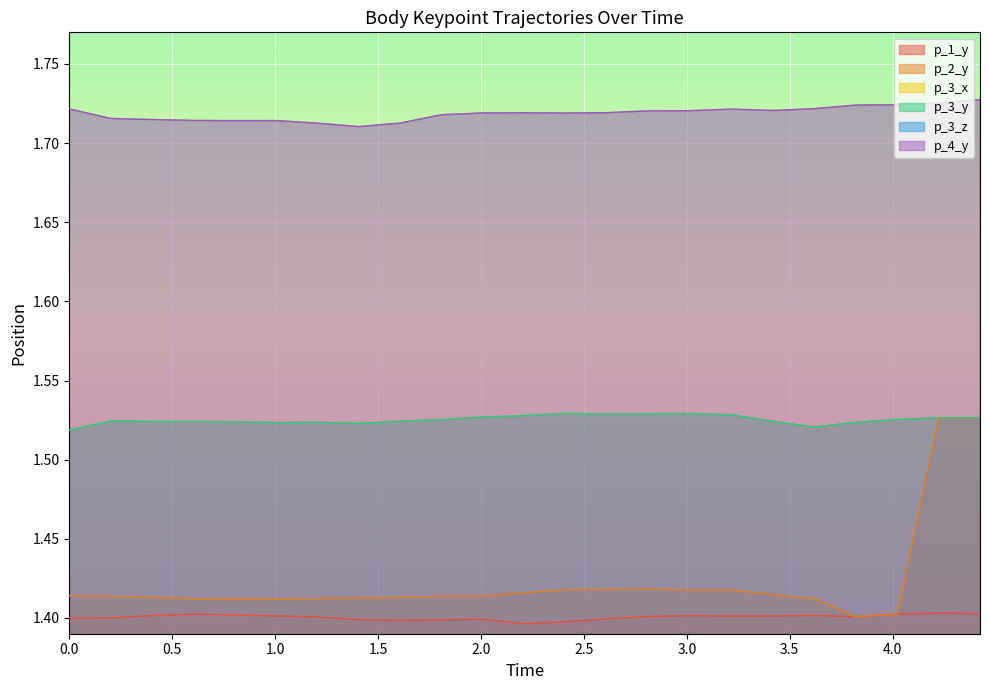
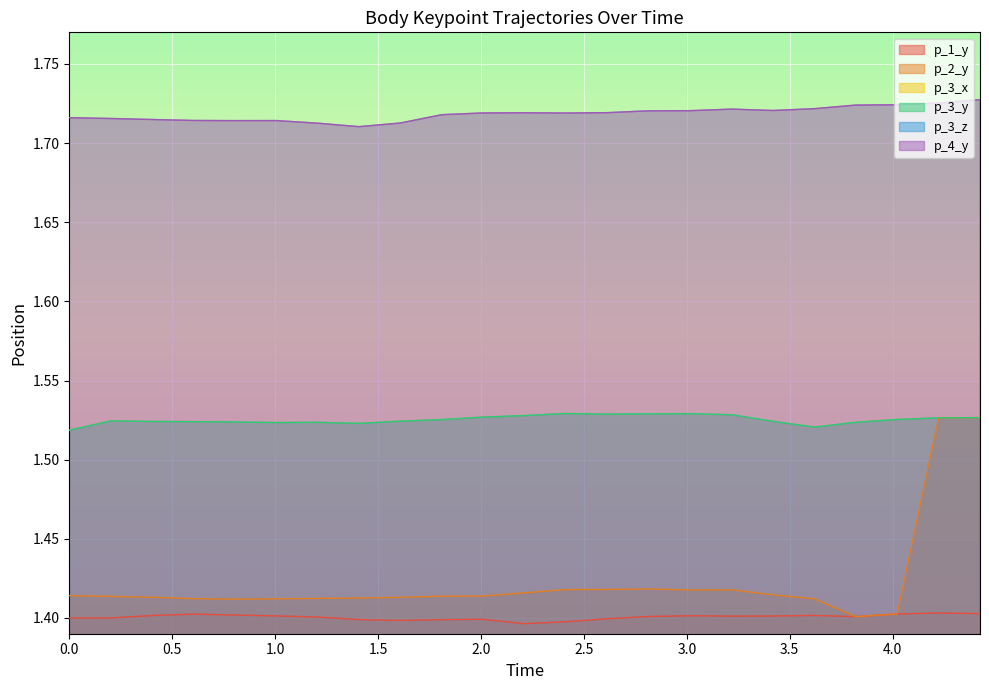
p_4_y, 0.0: 1.722 -> 1.716
